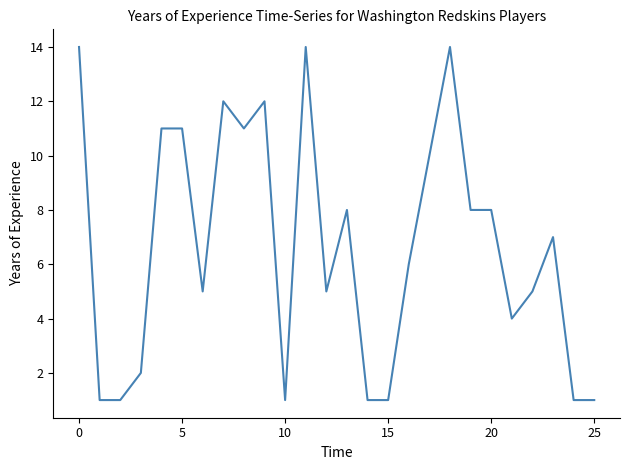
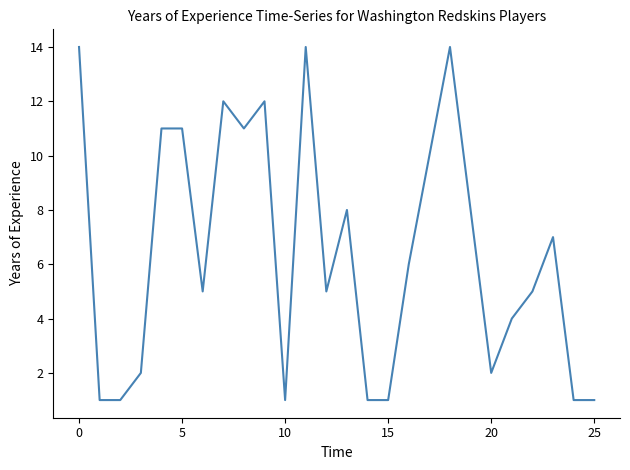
20: 8 -> 2
